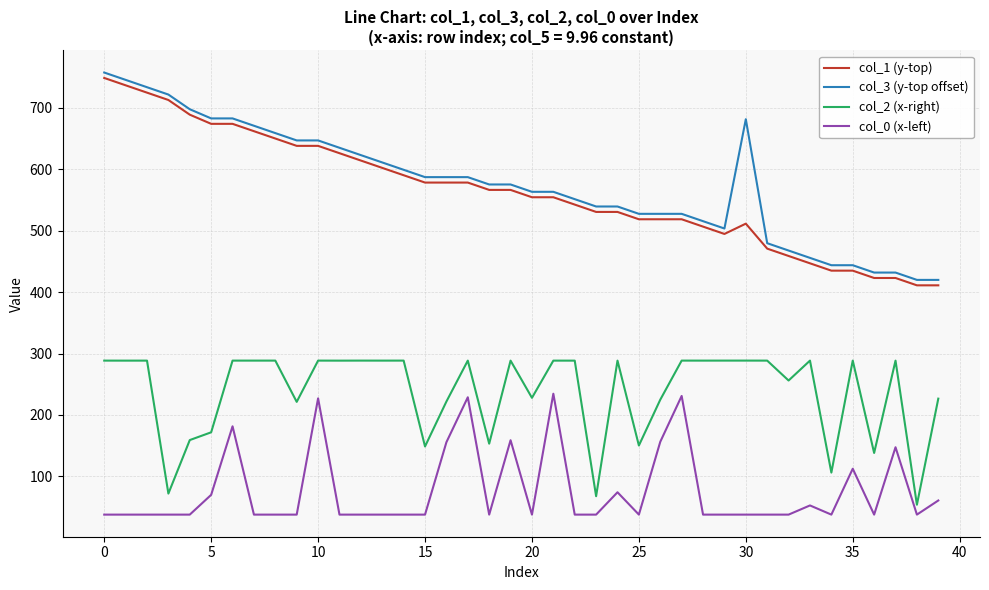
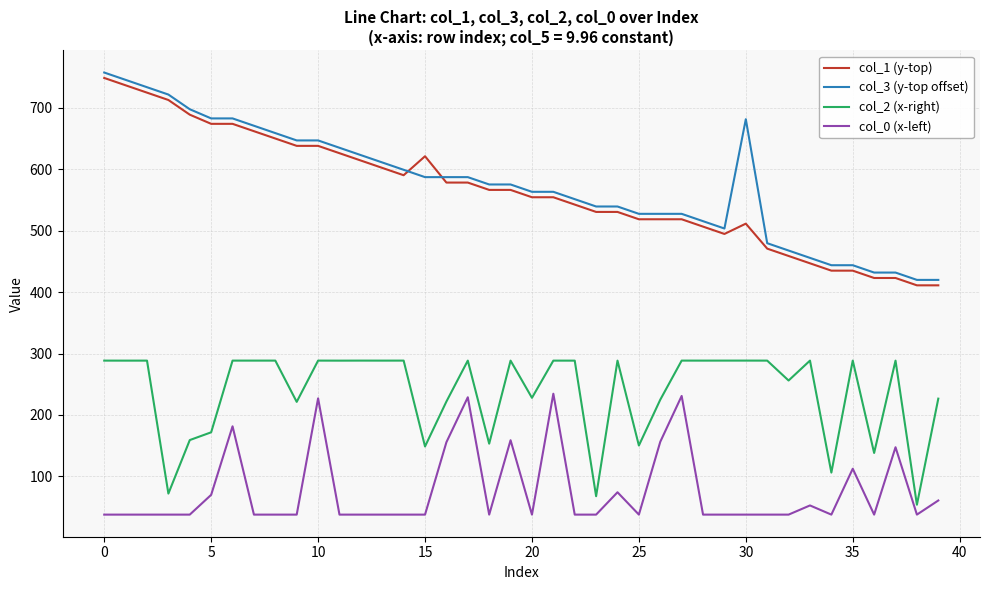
col_1 (y-top), 15: 580 -> 620
